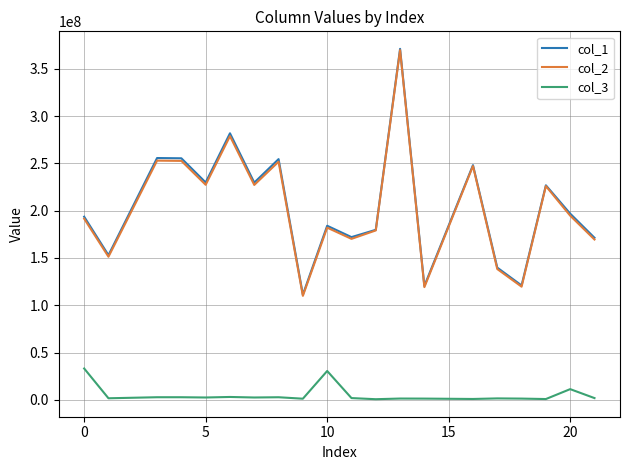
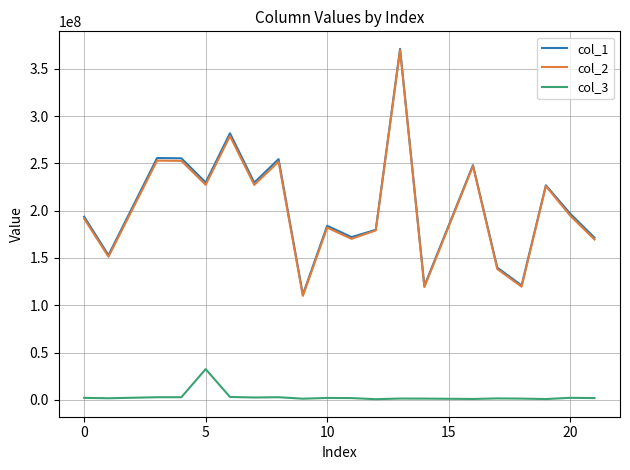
col_3, 0: 30000000 -> 0
col_3, 5: 0 -> 30000000
col_3, 10: 30000000 -> 0
col_3, 20: 10000000 -> 0
